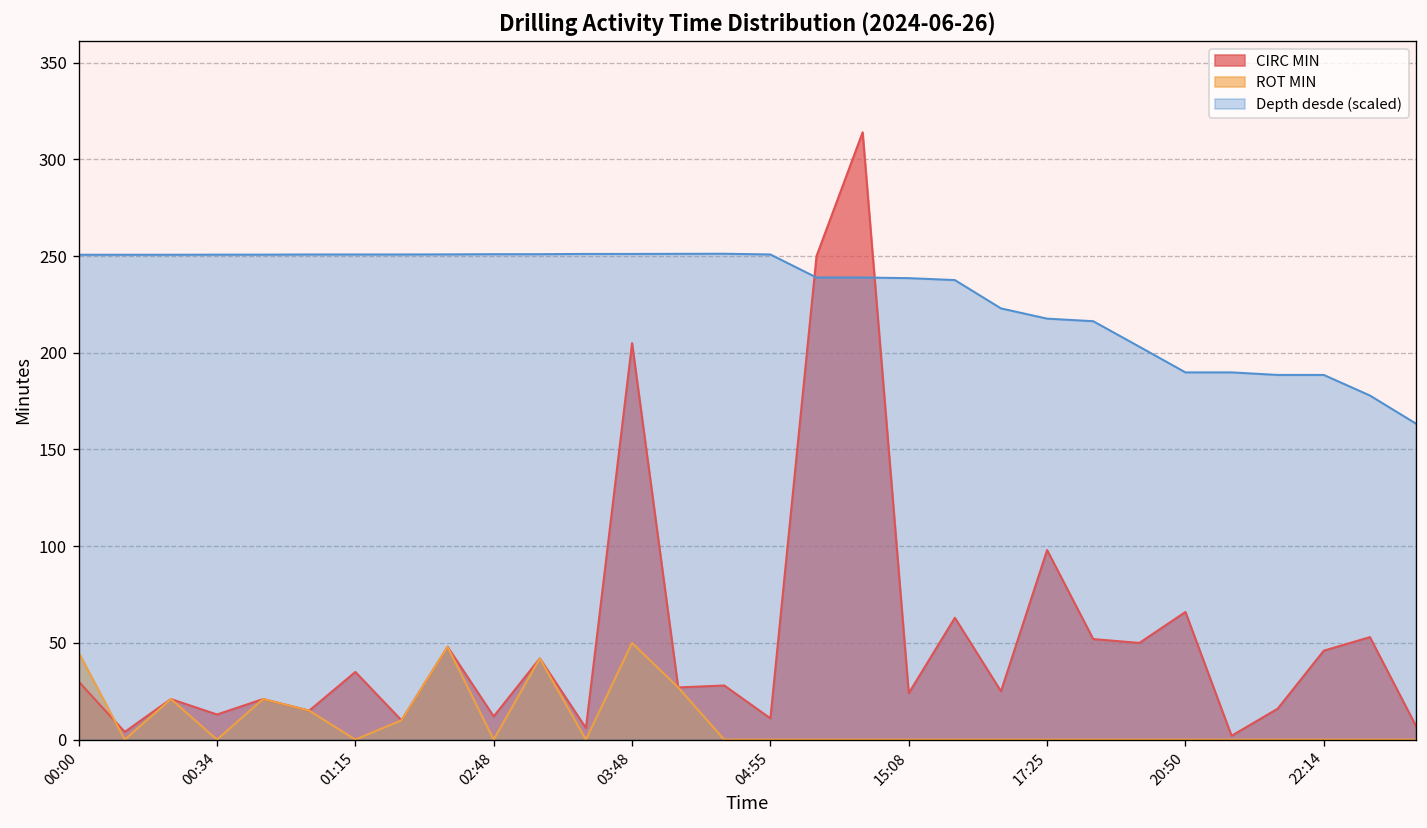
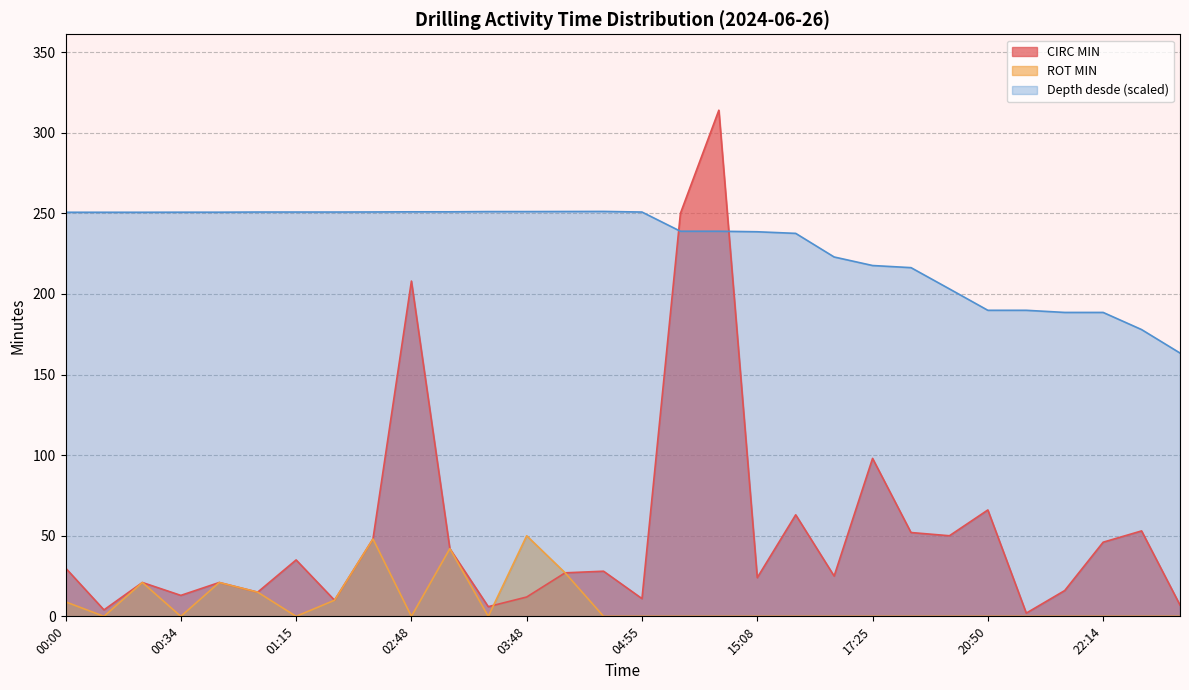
ROT MIN, 00:00: 45 -> 9
CIRC MIN, 02:48: 12 -> 208
CIRC MIN, 03:48: 205 -> 12
